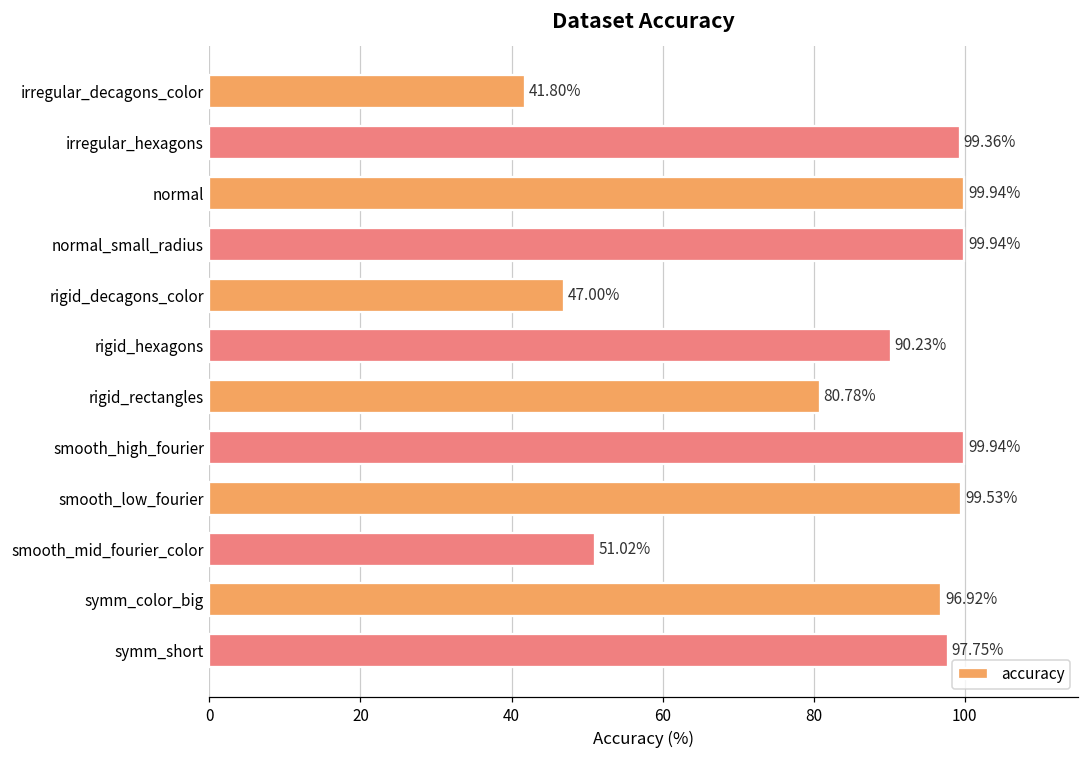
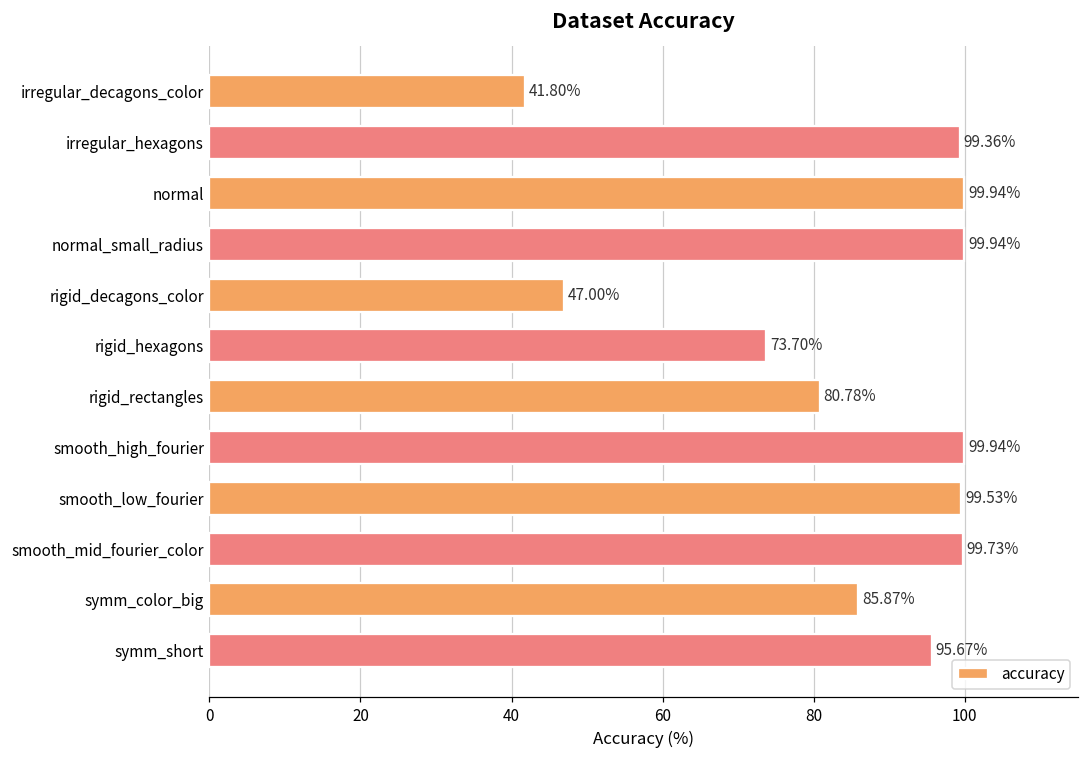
rigid_hexagons: 90.23% -> 73.70%
smooth_mid_fourier_color: 51.02% -> 99.73%
symm_color_big: 96.92% -> 85.87%
symm_short: 97.75% -> 95.67%
